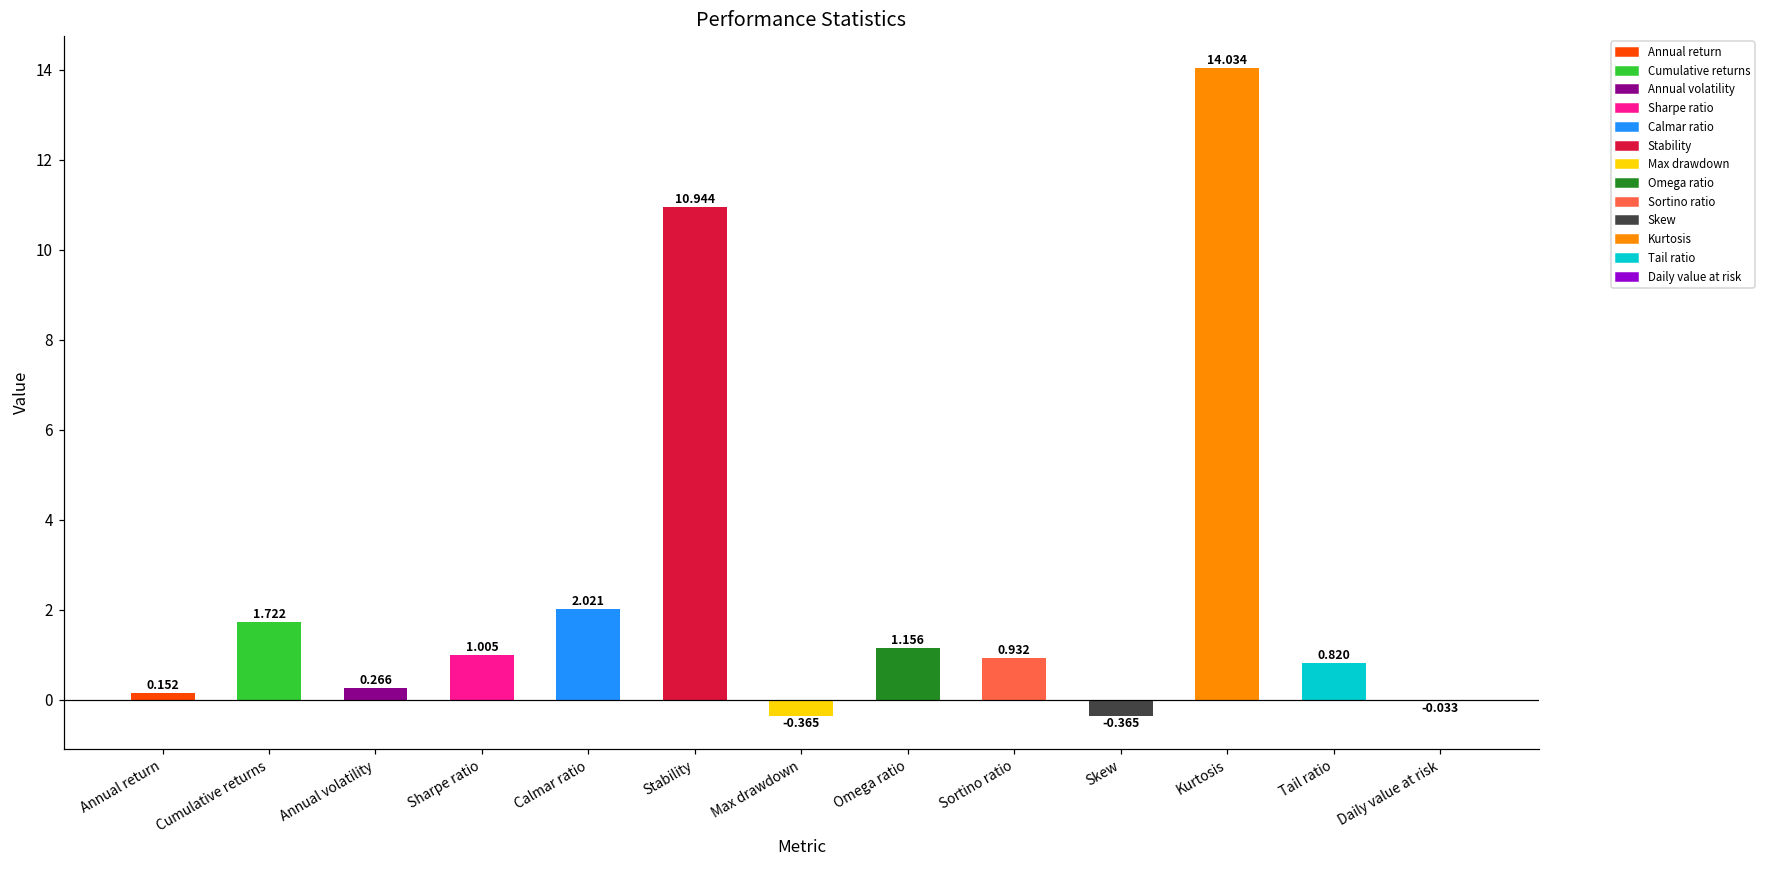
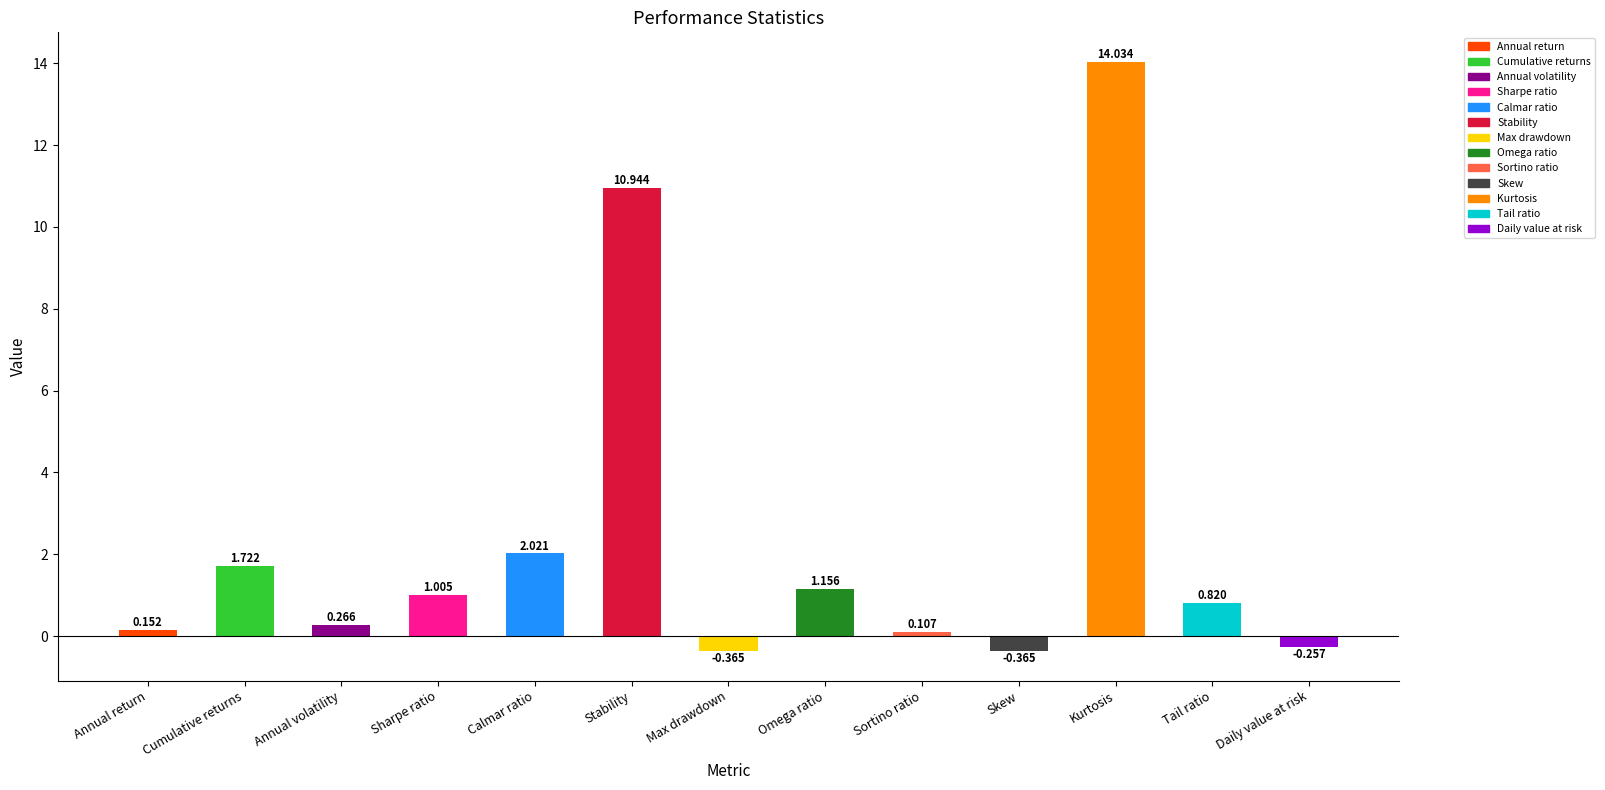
Sortino ratio: 0.932 -> 0.107
Daily value at risk: -0.033 -> -0.257
